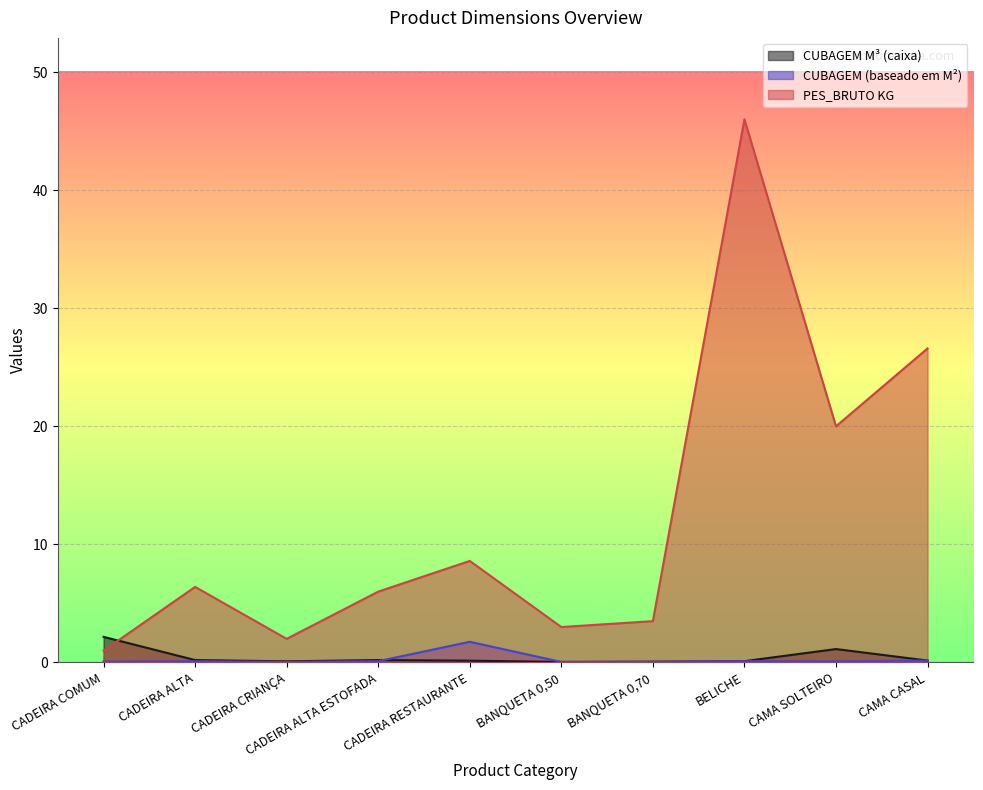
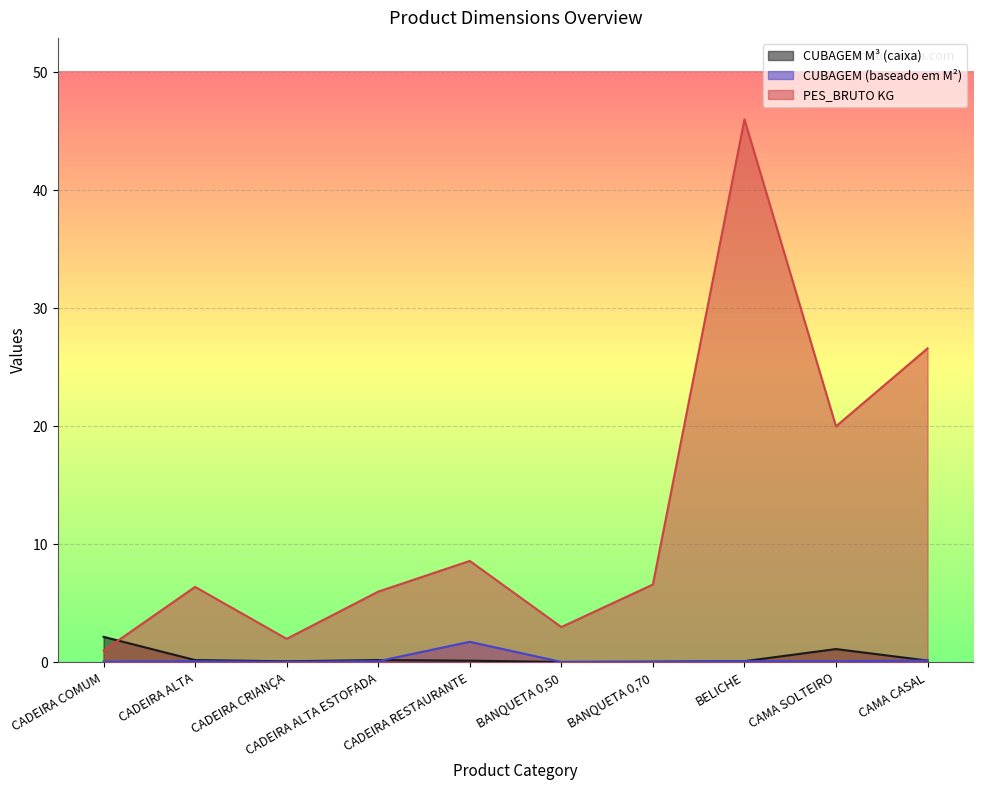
PES_BRUTO KG, BANQUETA 0,70: 3.5 -> 6.6
